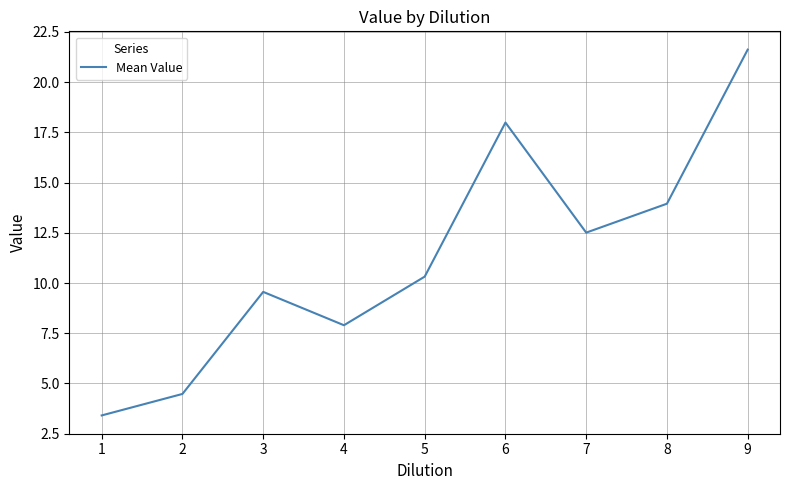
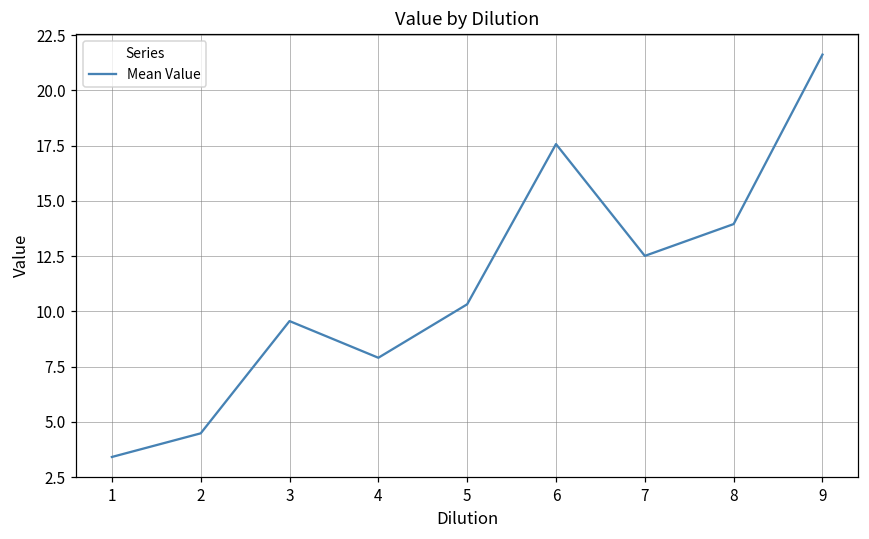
6: 18.0 -> 17.6
